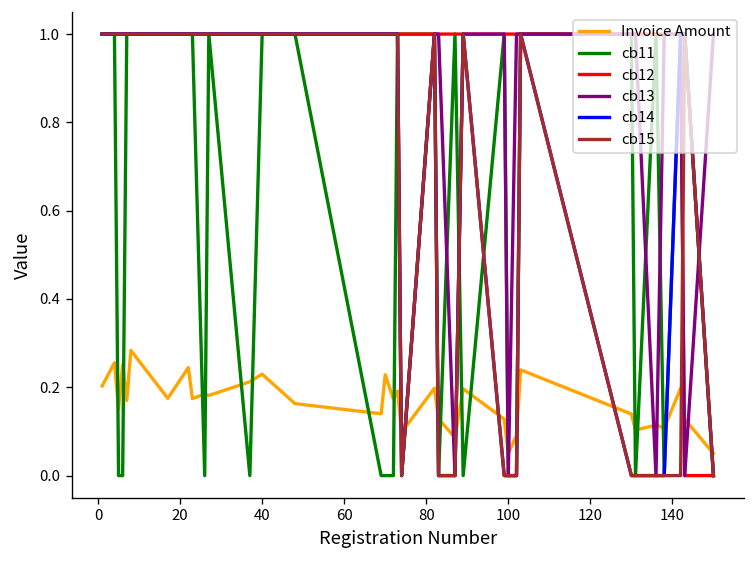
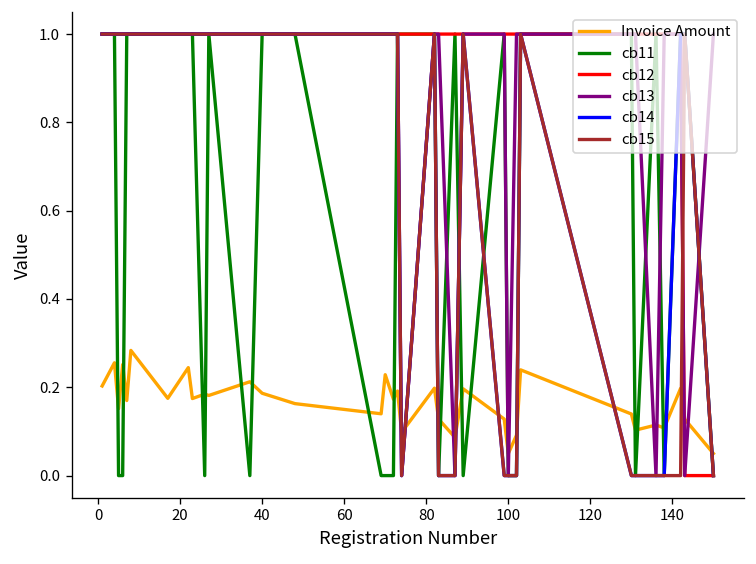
Invoice Amount, 40: 0.23 -> 0.19
